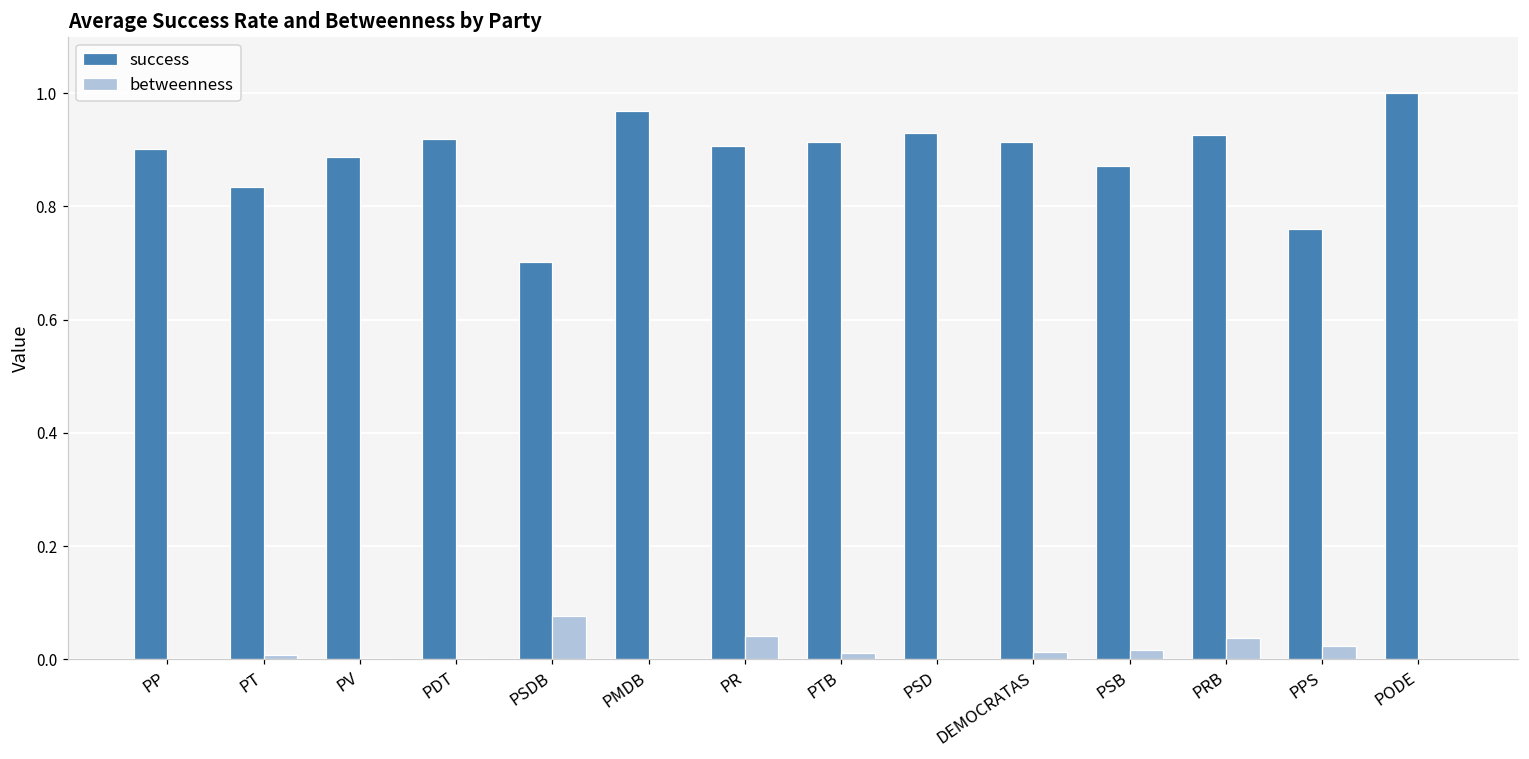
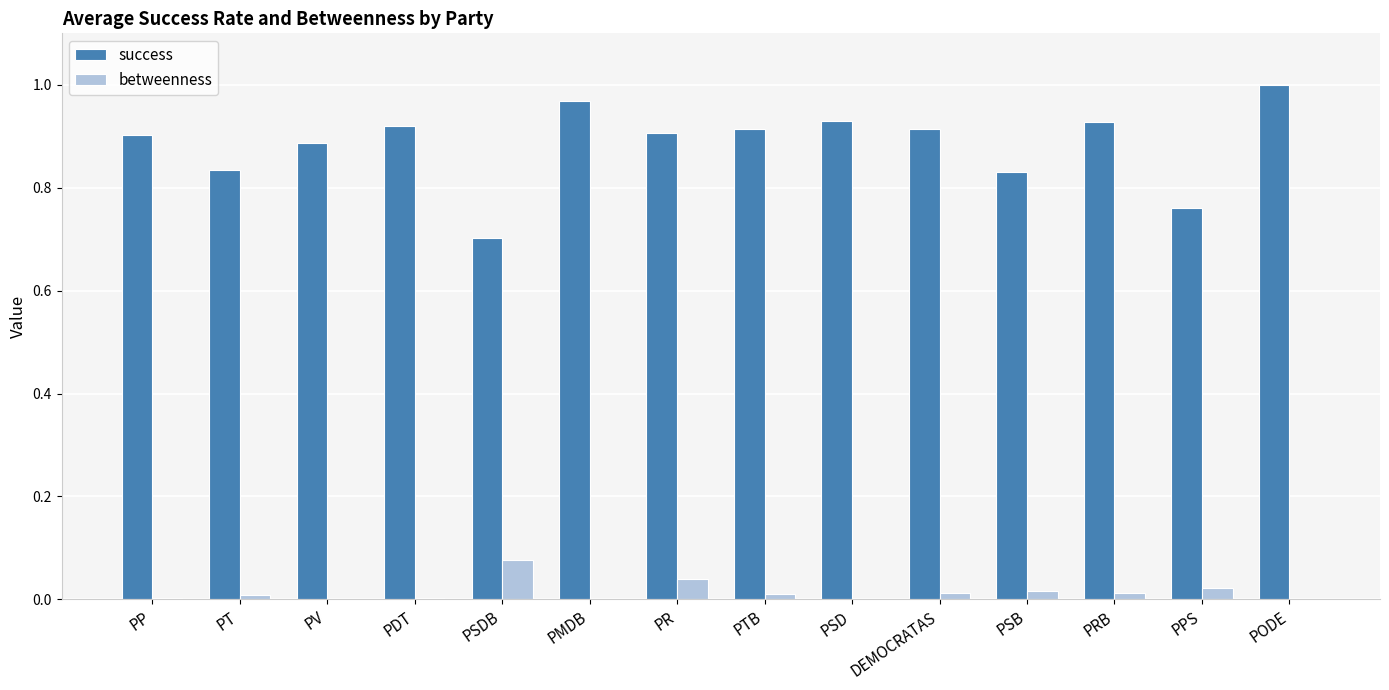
success, PSB: 0.87 -> 0.83
betweenness, PRB: 0.04 -> 0.01
